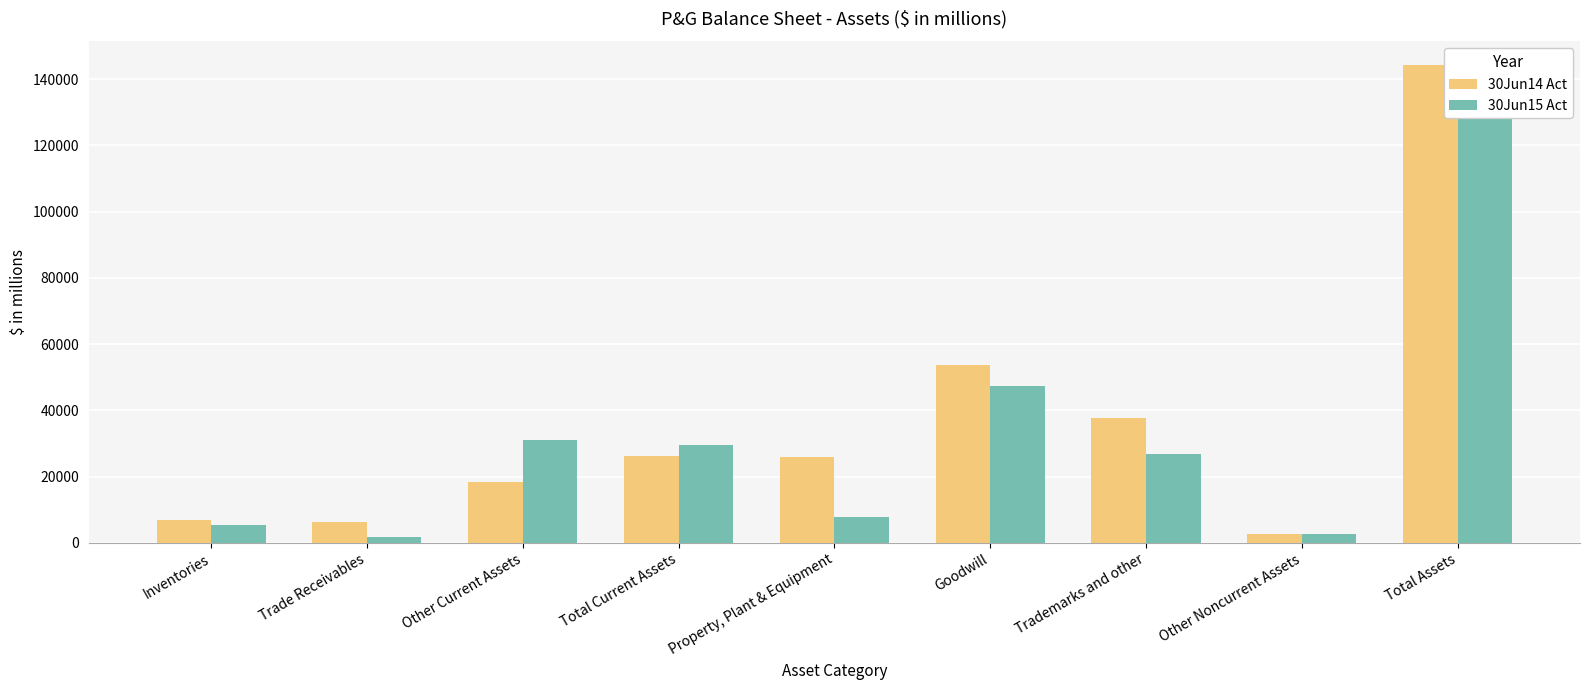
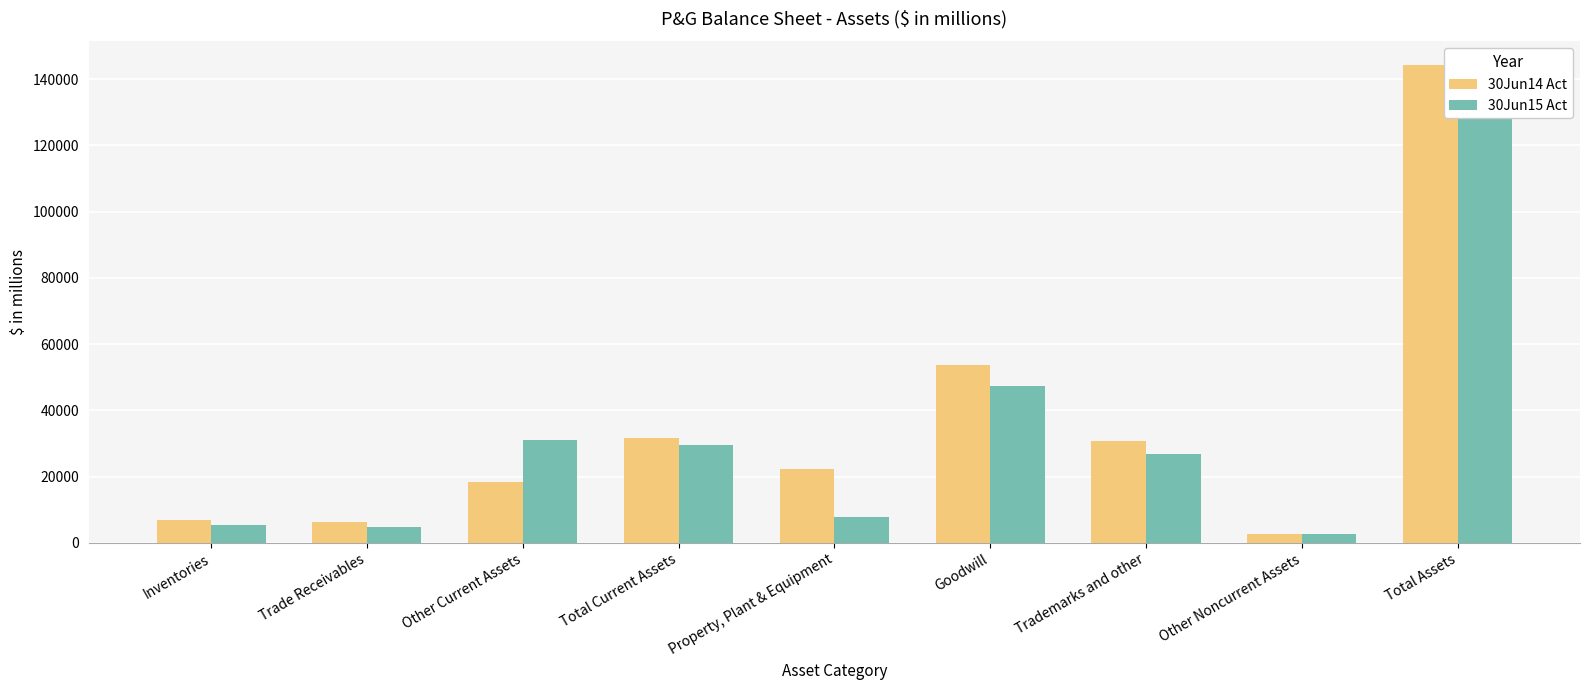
30Jun15 Act, Trade Receivables: 2000 -> 5000
30Jun14 Act, Total Current Assets: 26000 -> 32000
30Jun14 Act, Property, Plant & Equipment: 26000 -> 22000
30Jun14 Act, Trademarks and other: 38000 -> 31000
